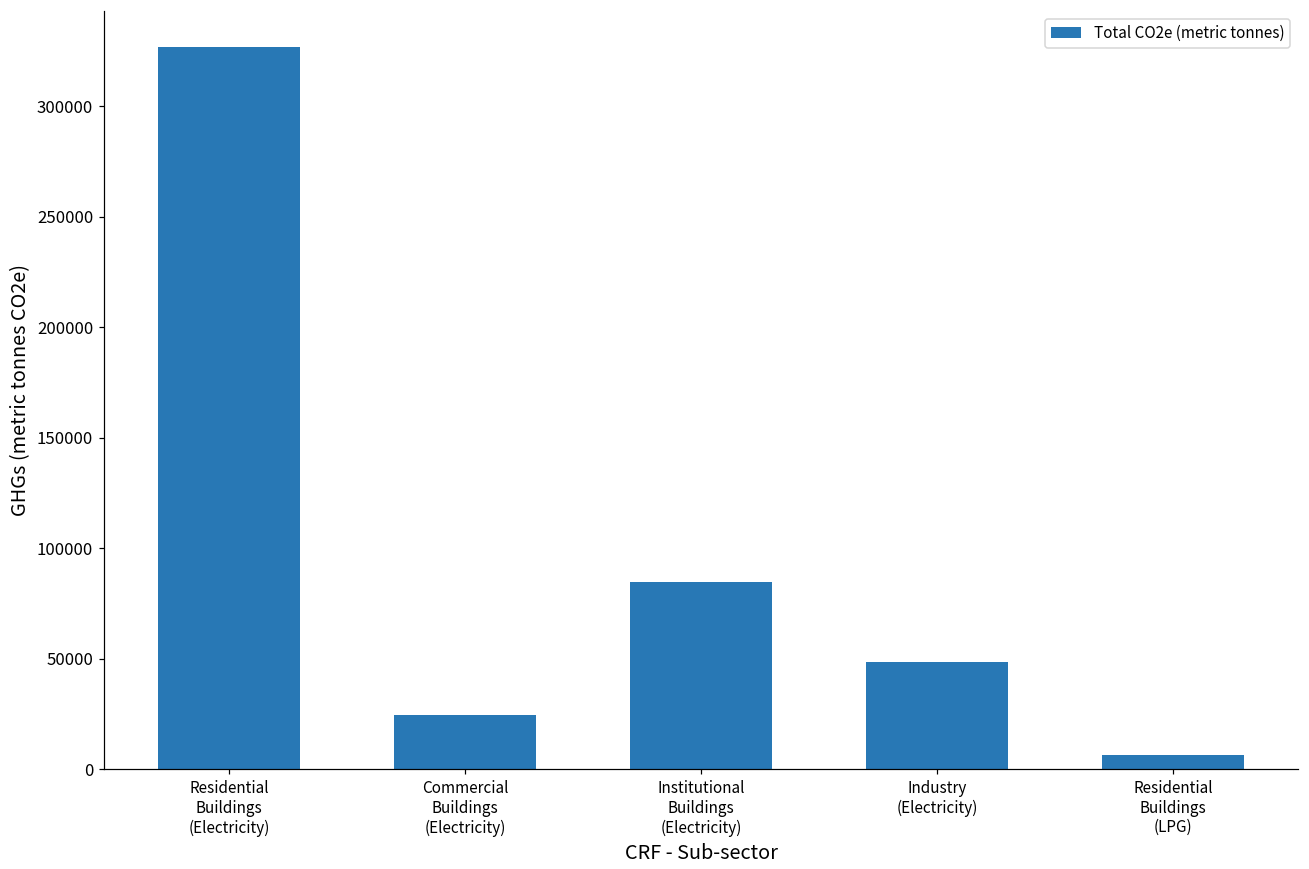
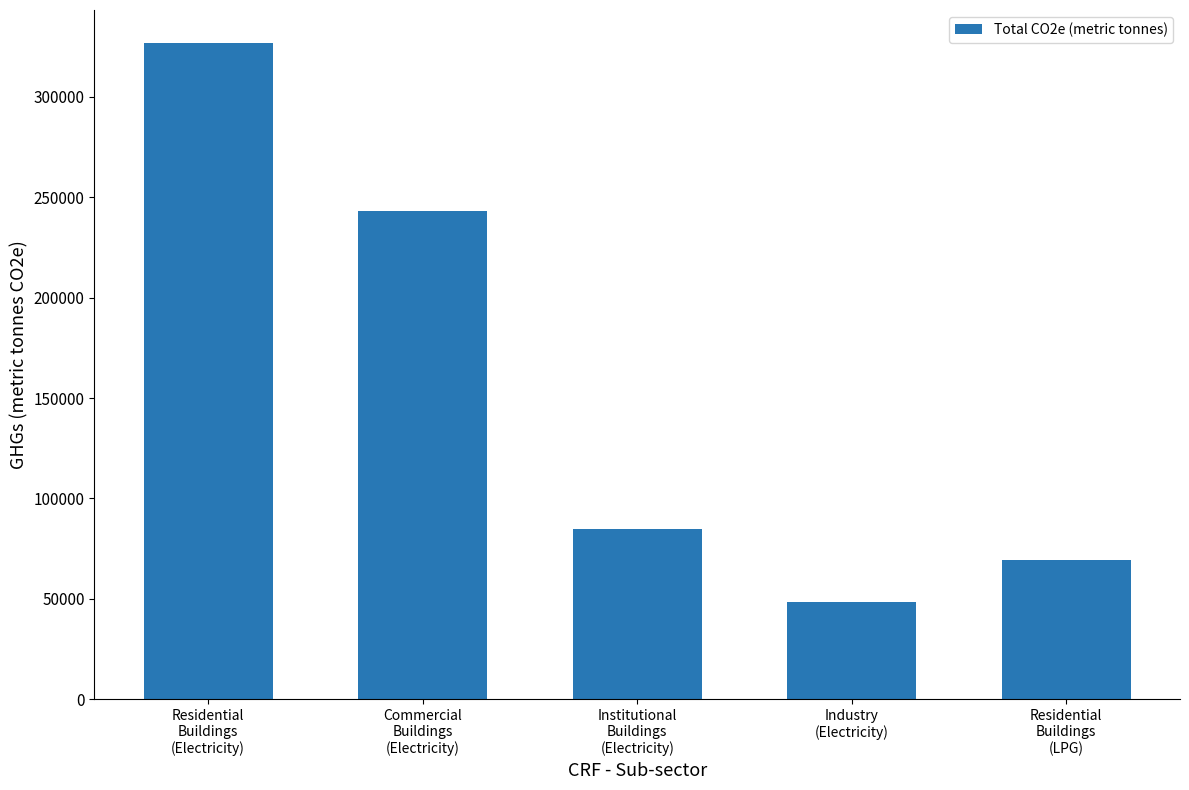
Commercial Buildings (Electricity): 25000 -> 243000
Residential Buildings (LPG): 7000 -> 70000
